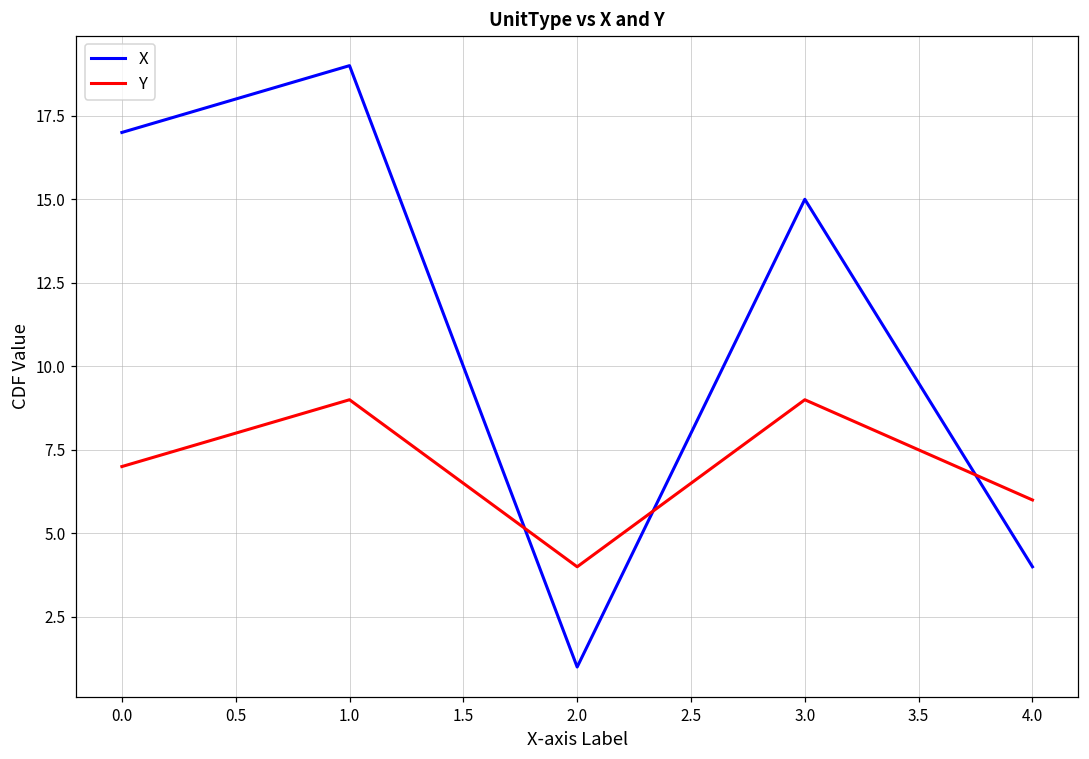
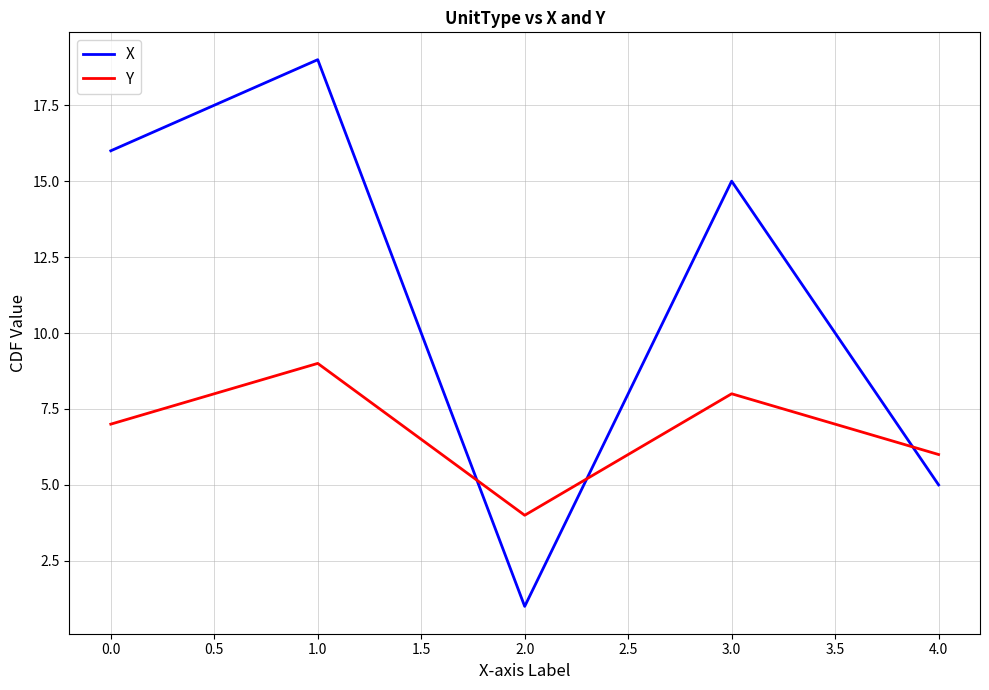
X, 0.0: 17 -> 16
Y, 3.0: 9 -> 8
X, 4.0: 4 -> 5
